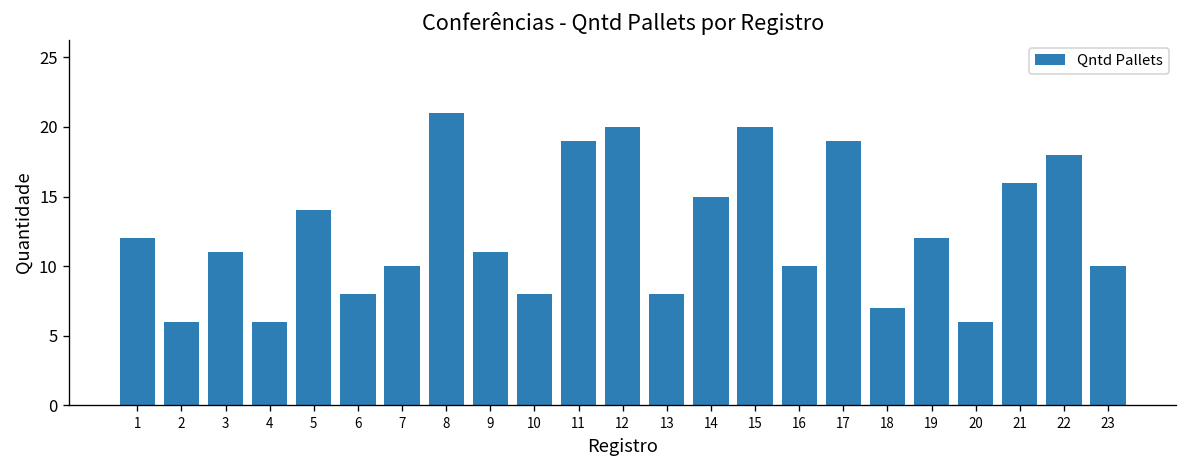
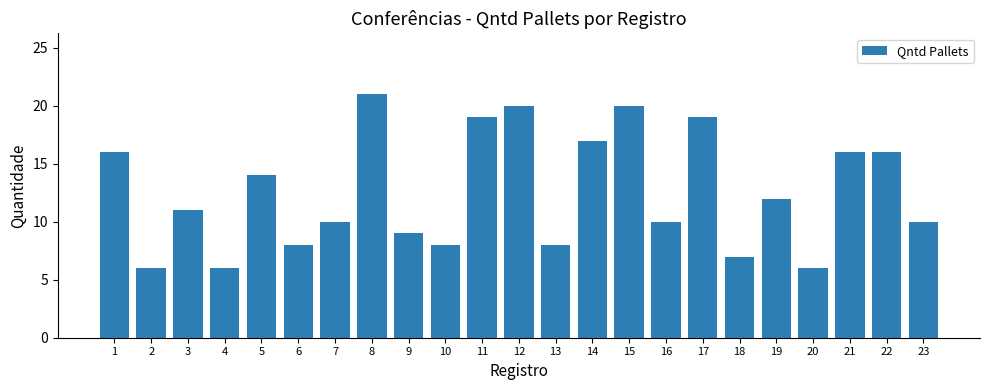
1: 12 -> 16
9: 11 -> 9
14: 15 -> 17
22: 18 -> 16
